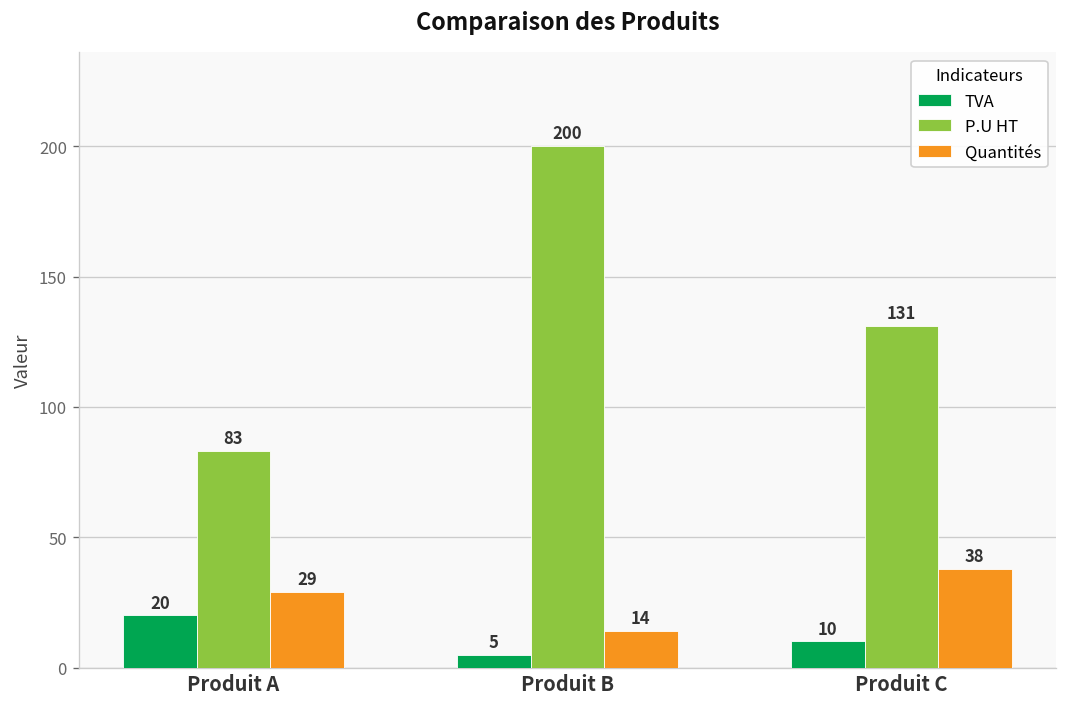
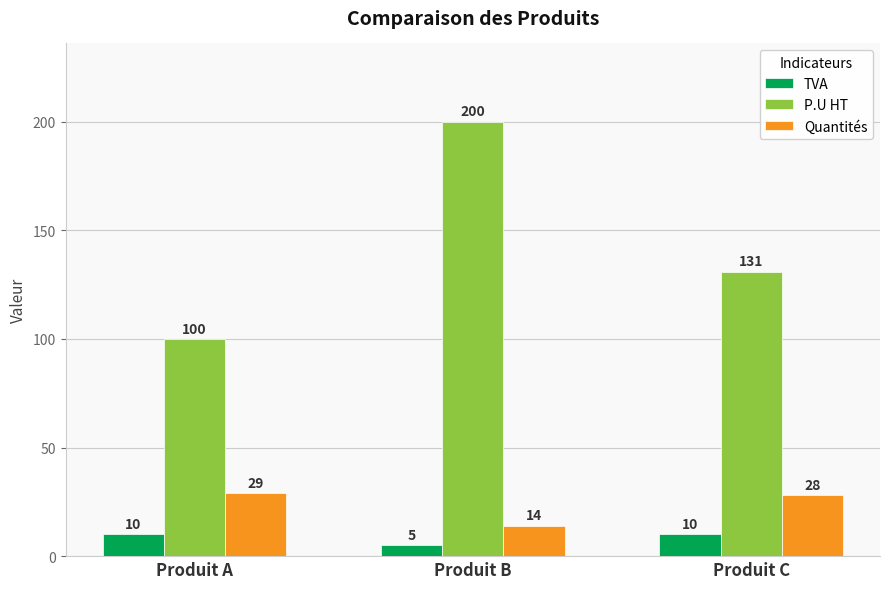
TVA, Produit A: 20 -> 10
P.U HT, Produit A: 83 -> 100
Quantités, Produit C: 38 -> 28
